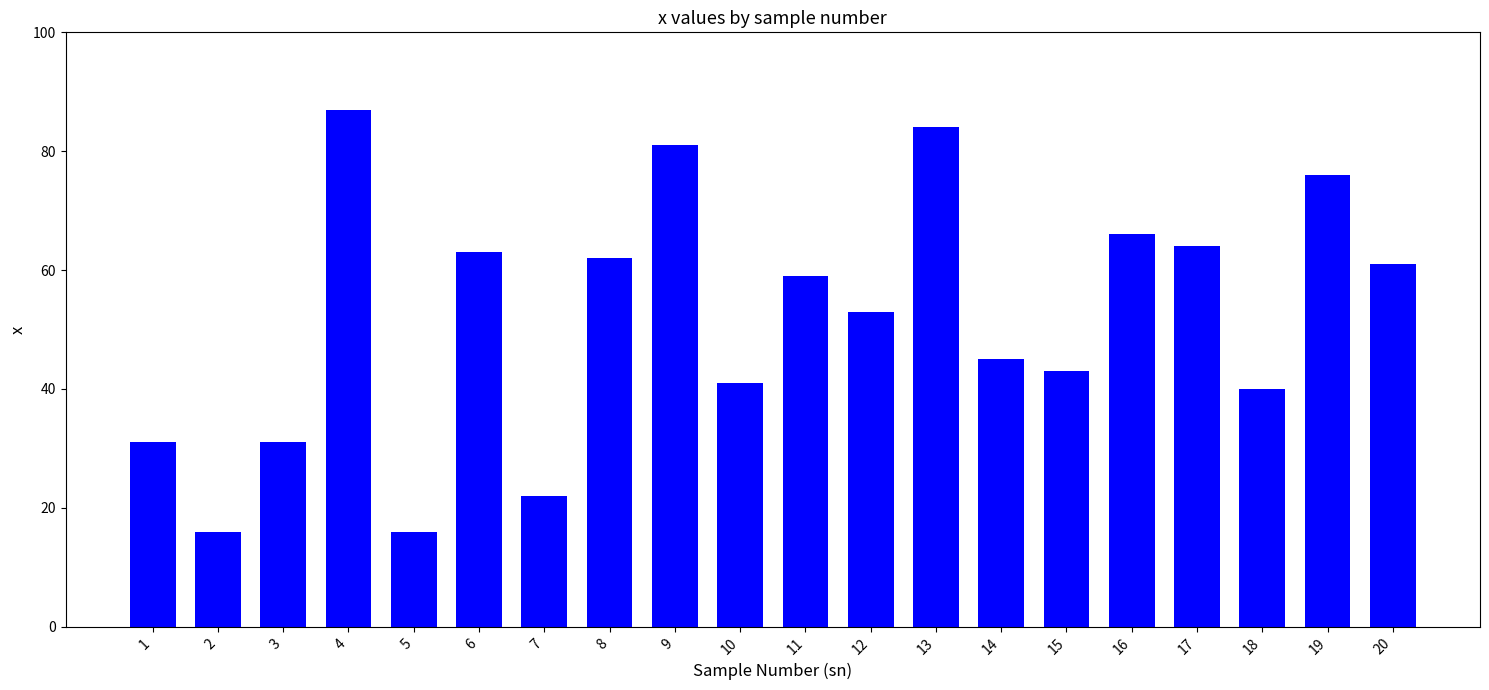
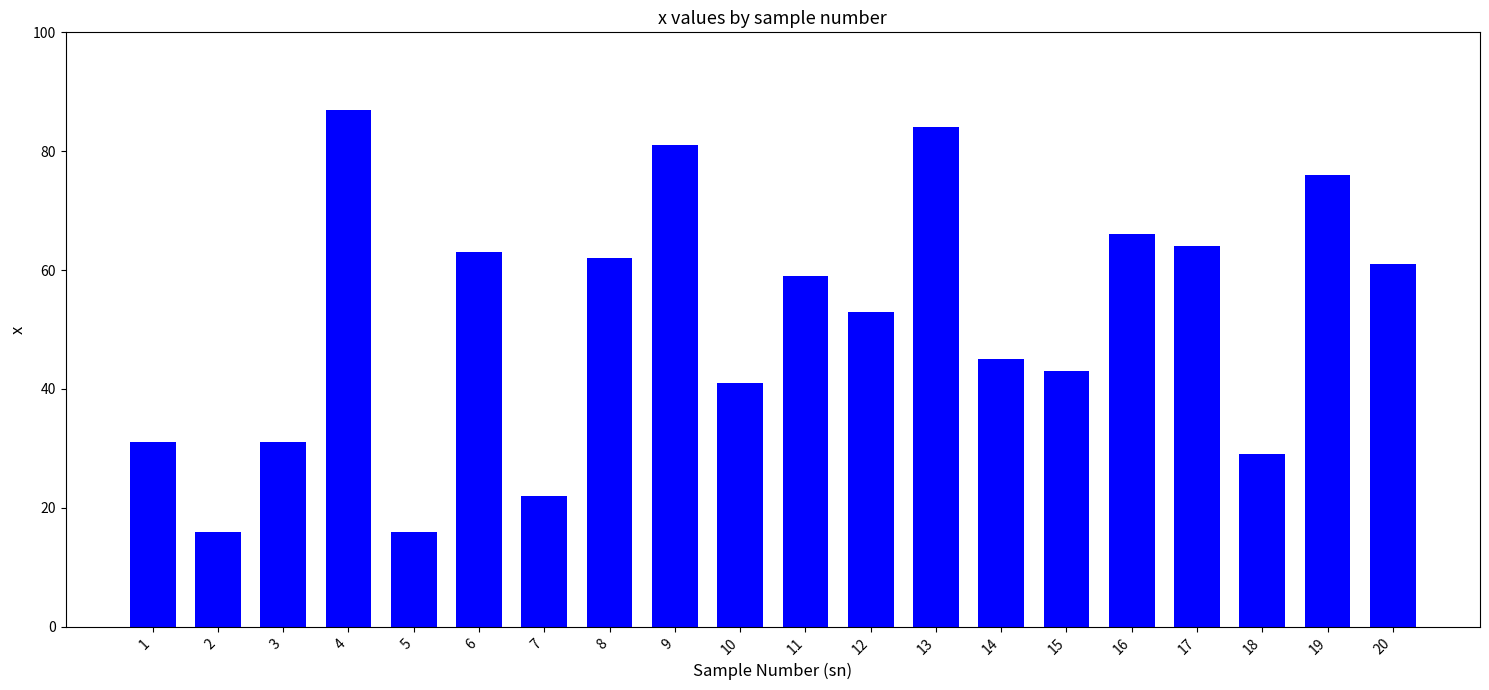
18: 40 -> 29
